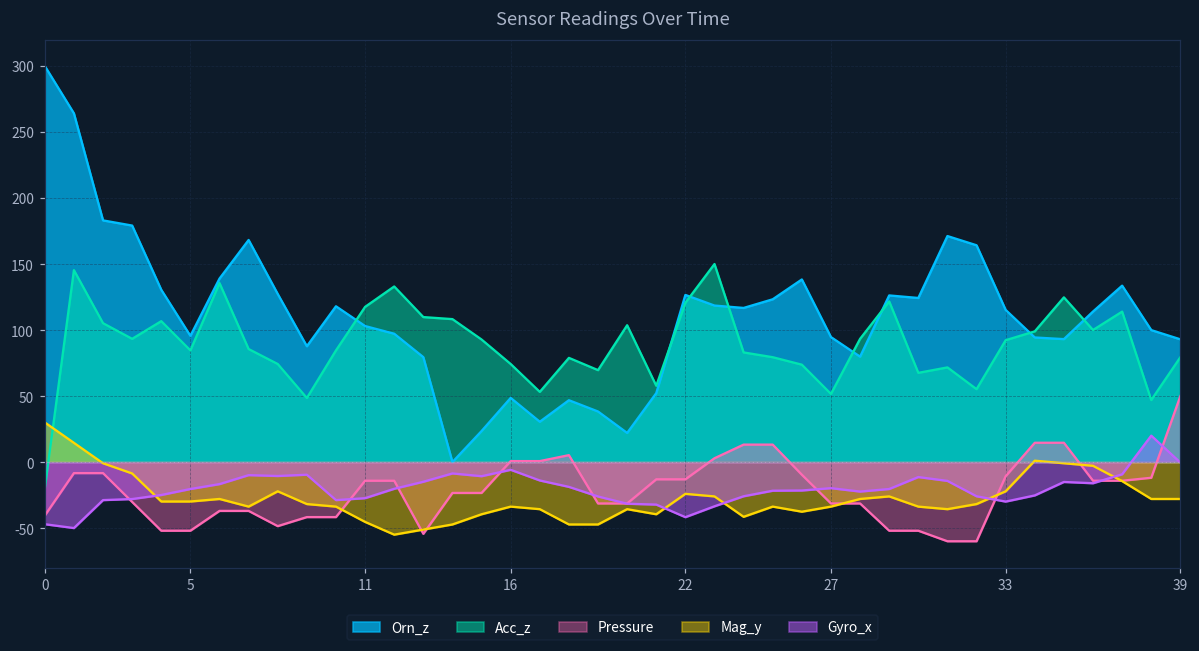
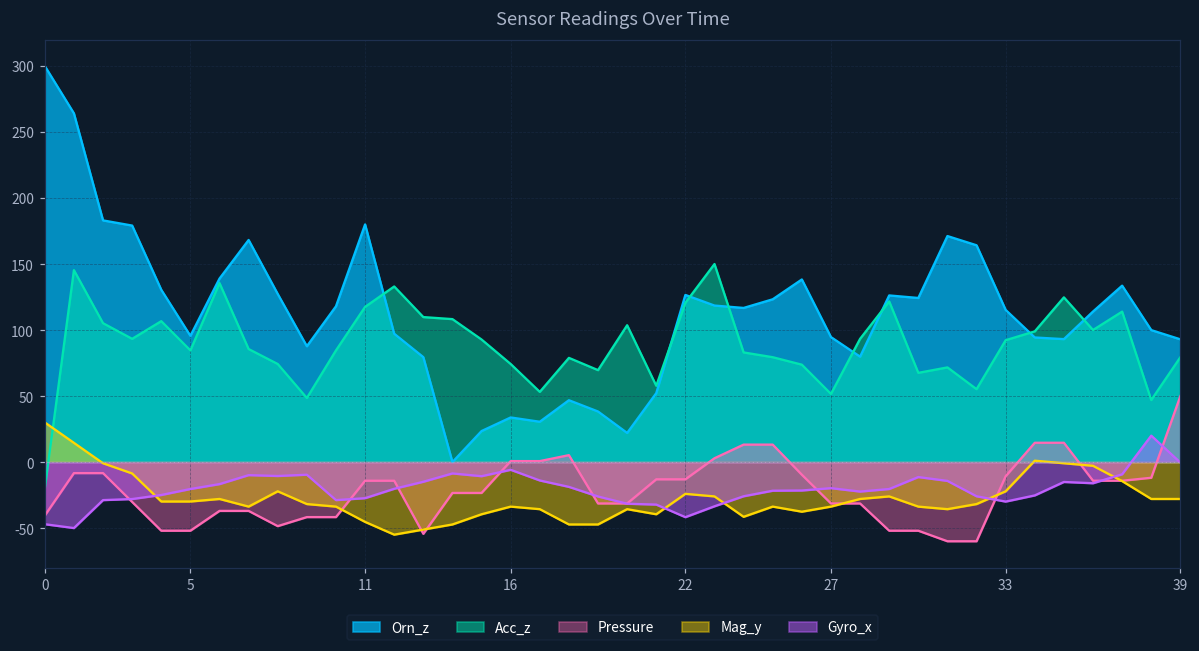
Orn_z, 11: 103 -> 180
Orn_z, 16: 49 -> 34
